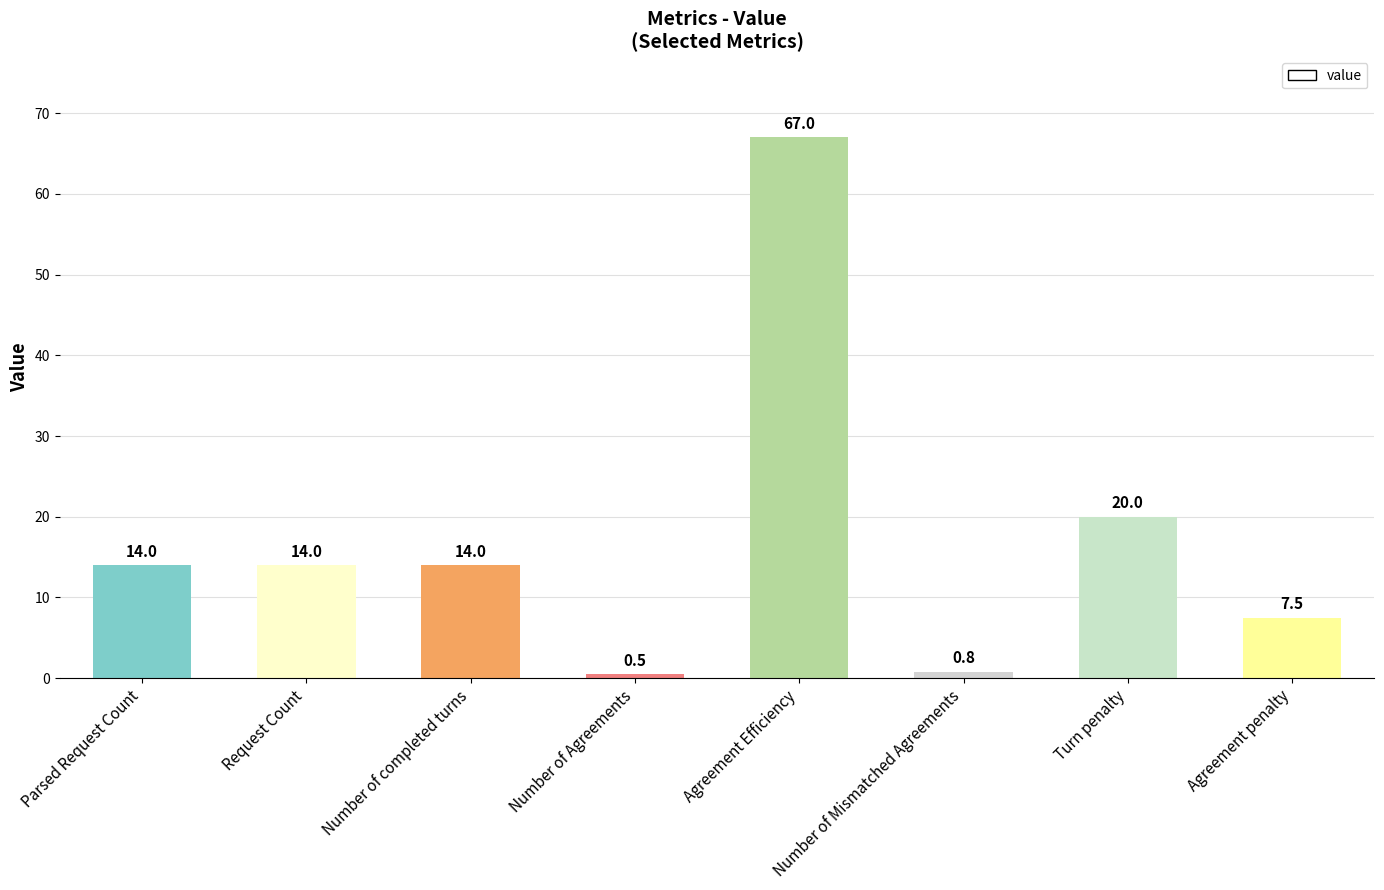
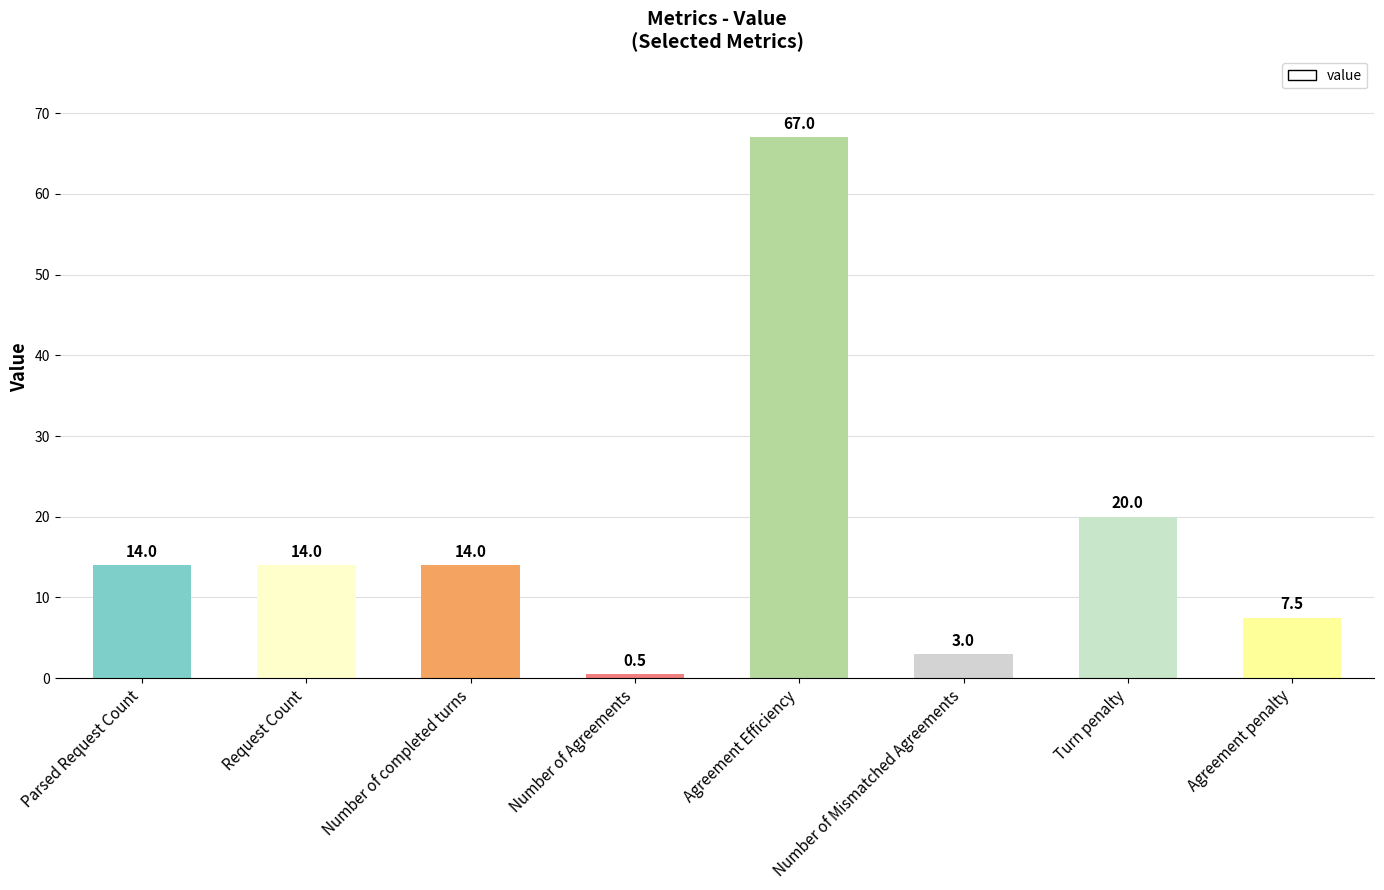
Number of Mismatched Agreements: 0.8 -> 3.0
